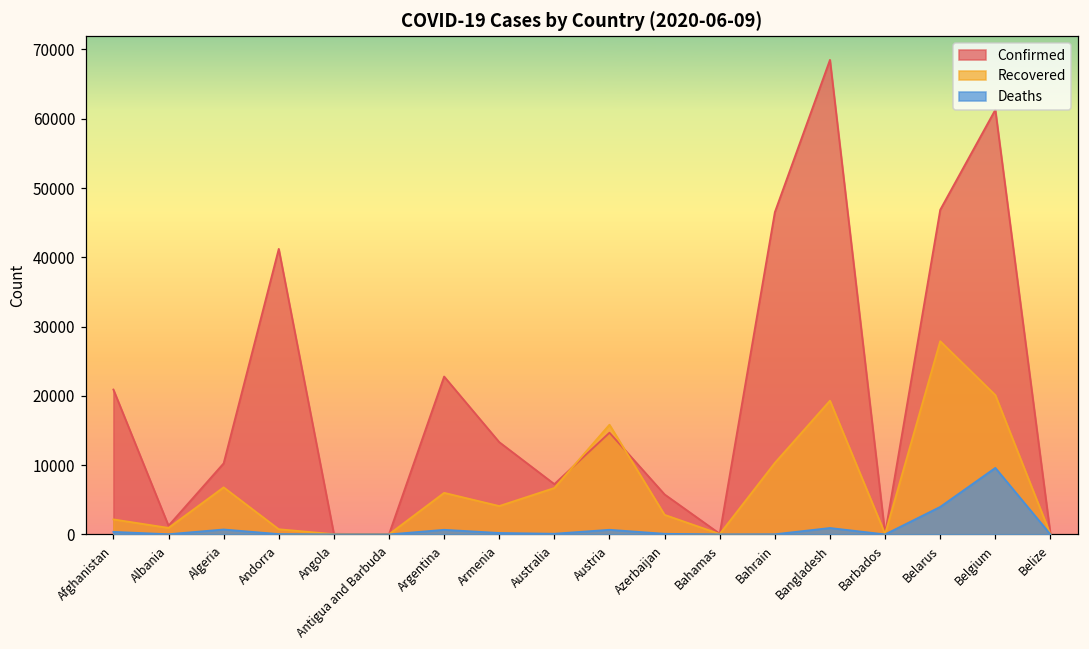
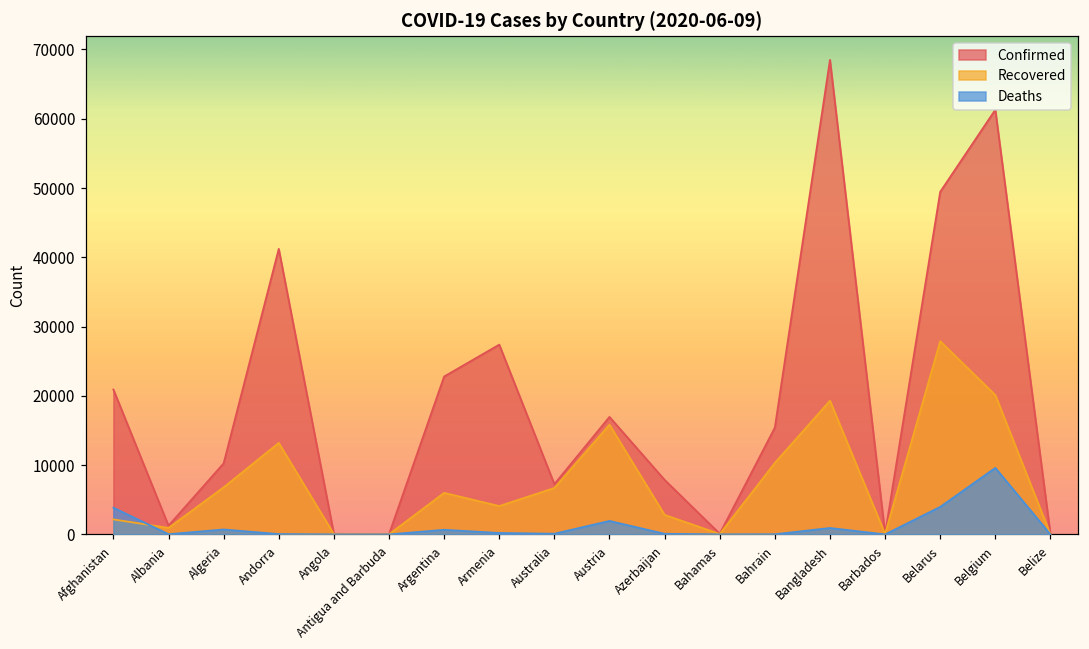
Deaths, Afghanistan: 0 -> 4000
Recovered, Andorra: 1000 -> 13000
Confirmed, Armenia: 13000 -> 27000
Confirmed, Austria: 15000 -> 17000
Deaths, Austria: 1000 -> 2000
Confirmed, Azerbaijan: 6000 -> 8000
Confirmed, Bahrain: 47000 -> 15000
Confirmed, Belarus: 47000 -> 49000
